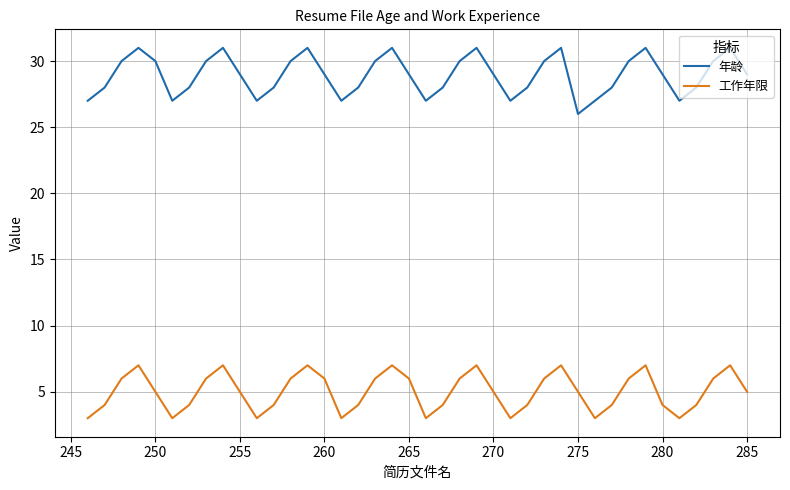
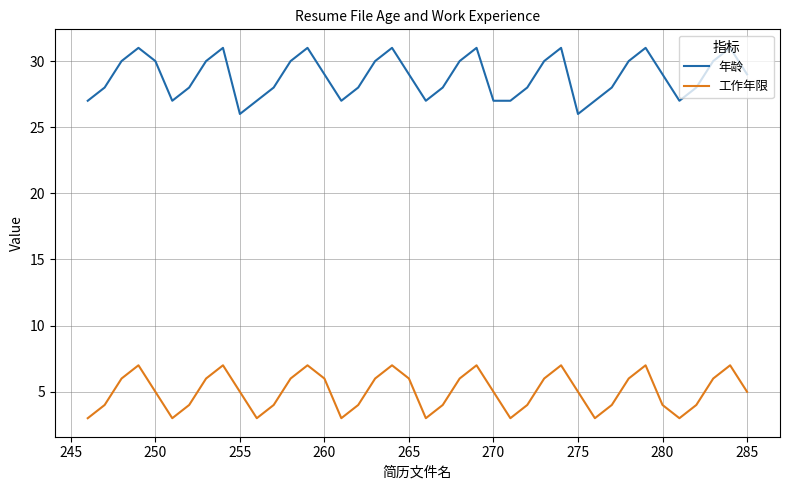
年龄, 255: 29 -> 26
年龄, 270: 29 -> 27
